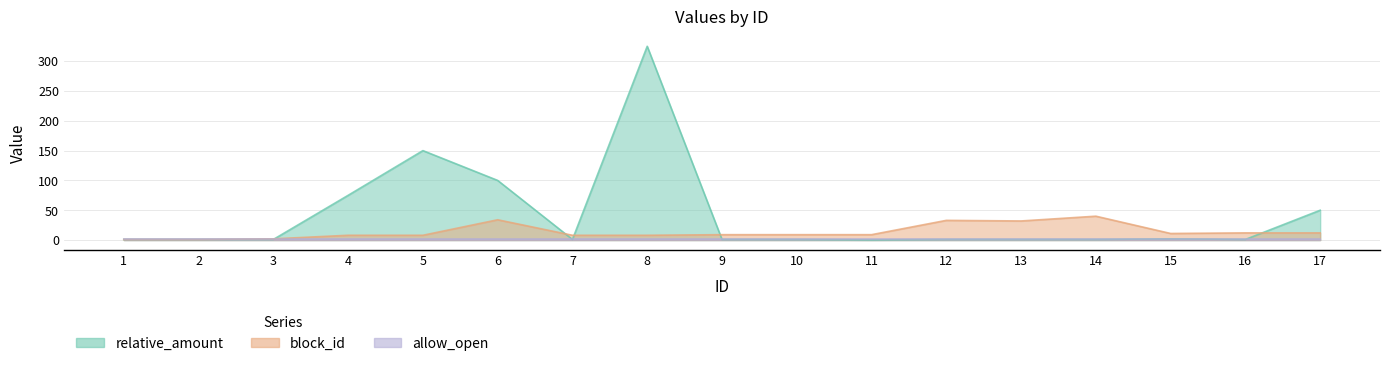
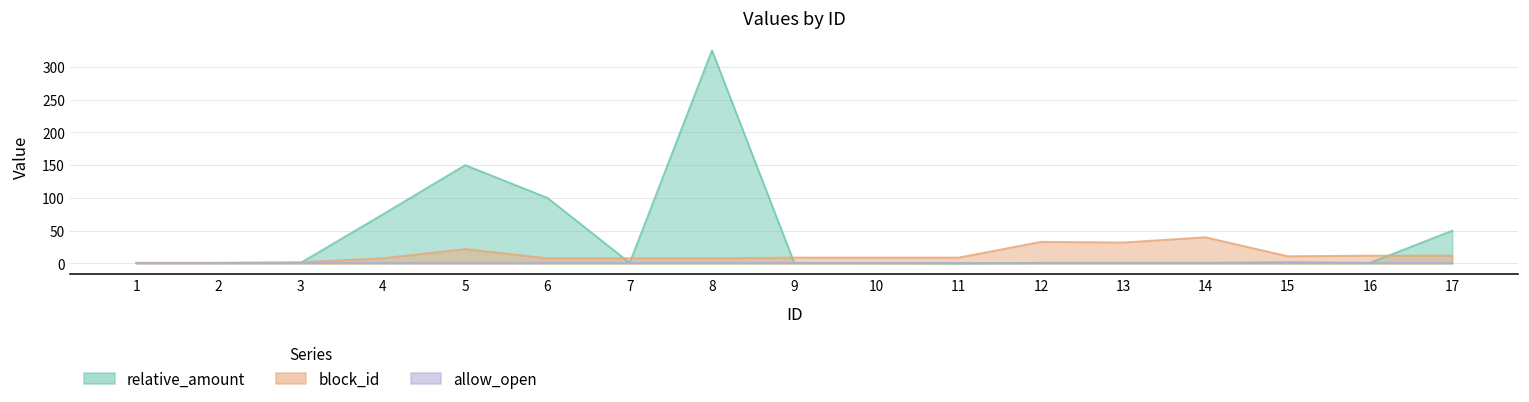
block_id, 5: 10 -> 20
block_id, 6: 30 -> 10
